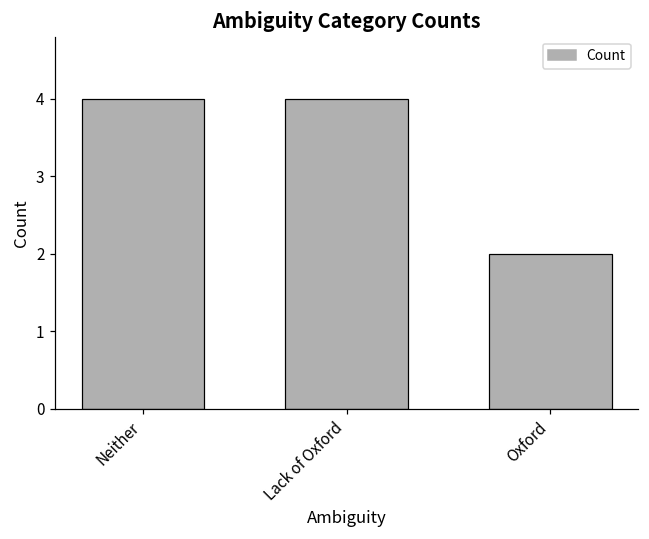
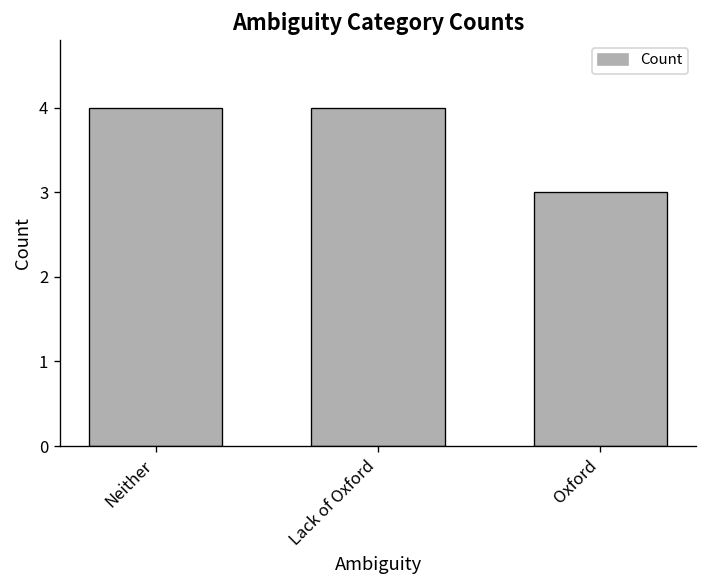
Oxford: 2 -> 3
